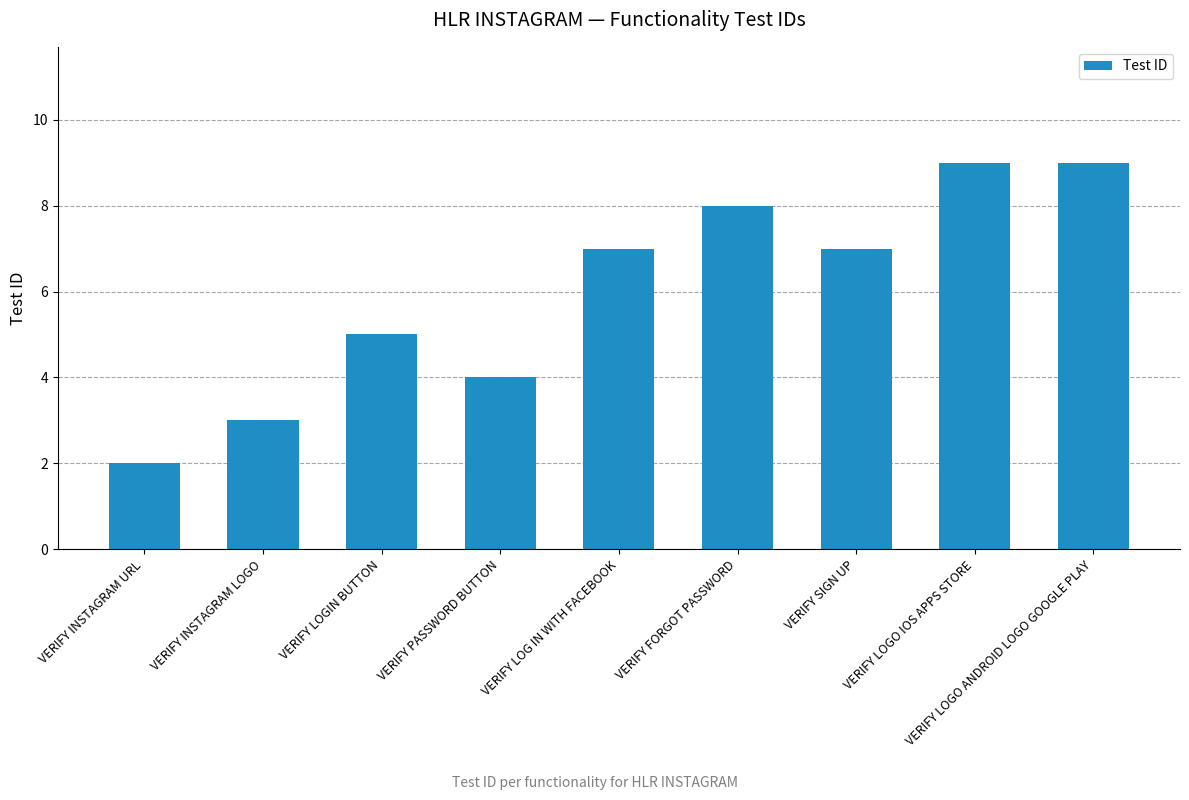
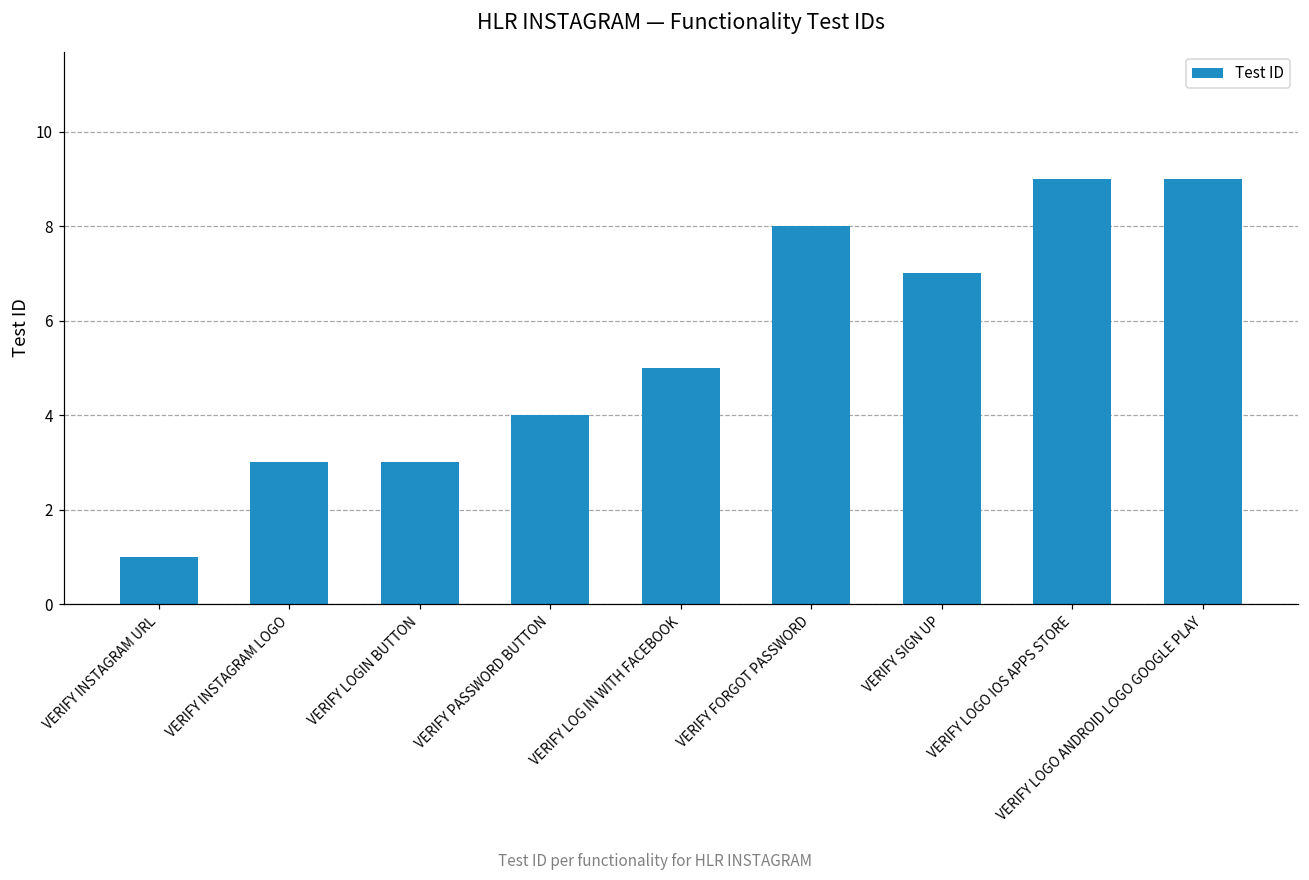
VERIFY INSTAGRAM URL: 2 -> 1
VERIFY LOGIN BUTTON: 5 -> 3
VERIFY LOG IN WITH FACEBOOK: 7 -> 5
